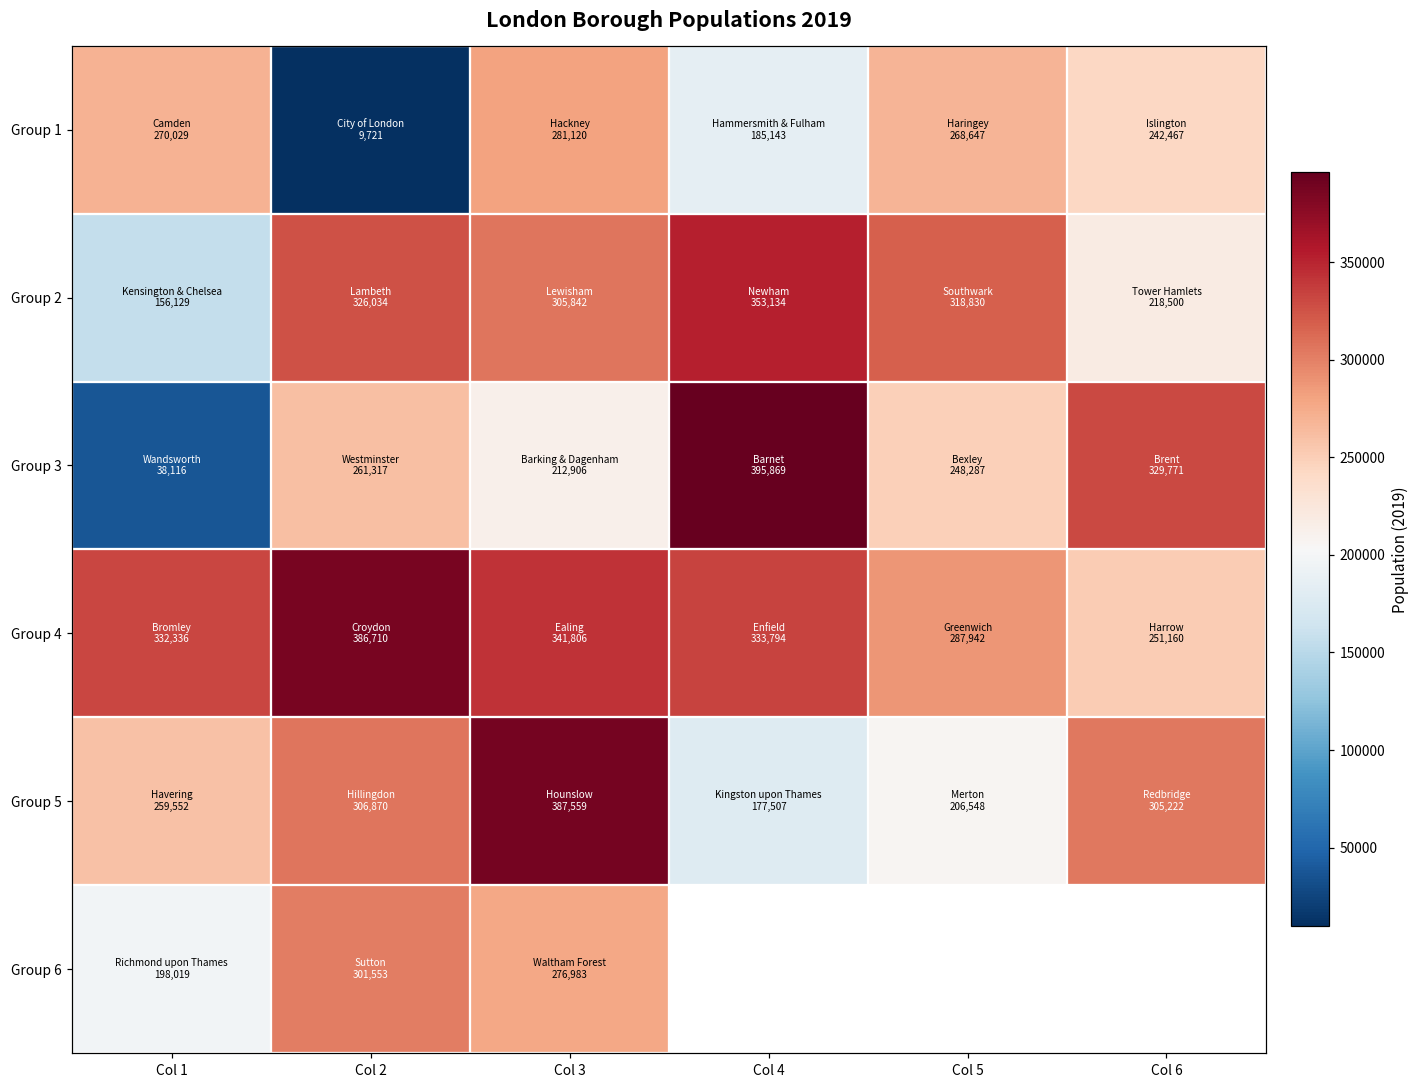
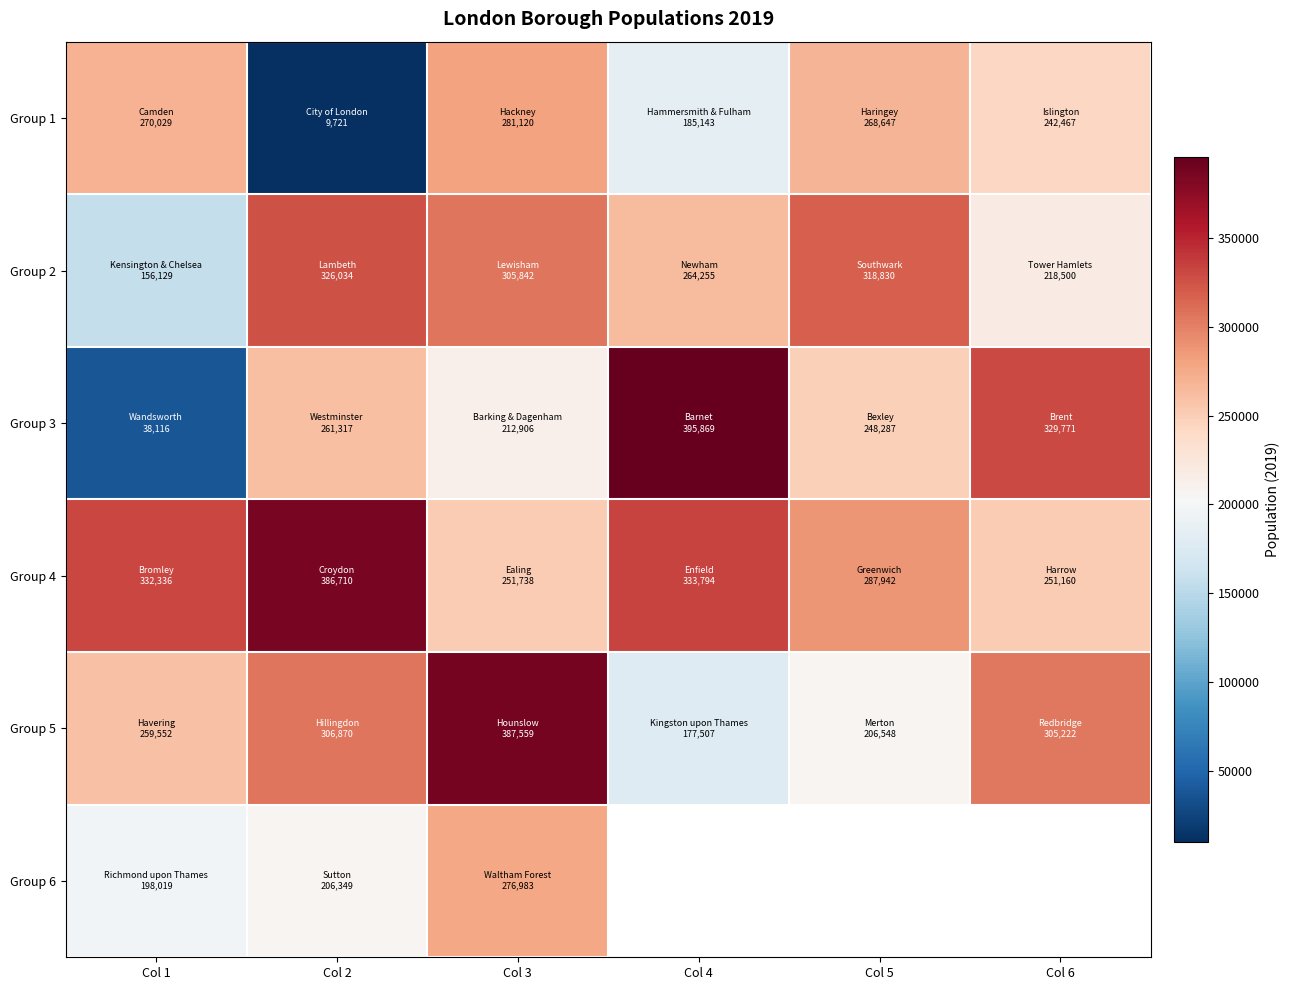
Group 2, Col 4: 353,134 -> 264,255
Group 4, Col 3: 341,806 -> 251,738
Group 6, Col 2: 301,553 -> 206,349
